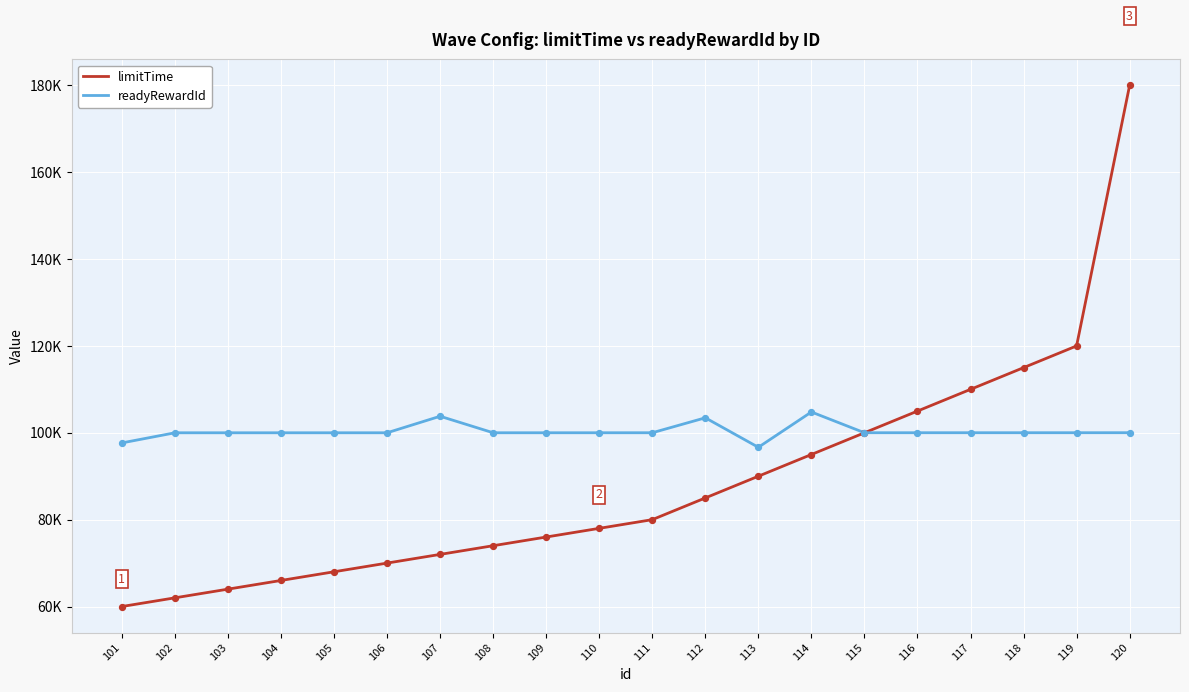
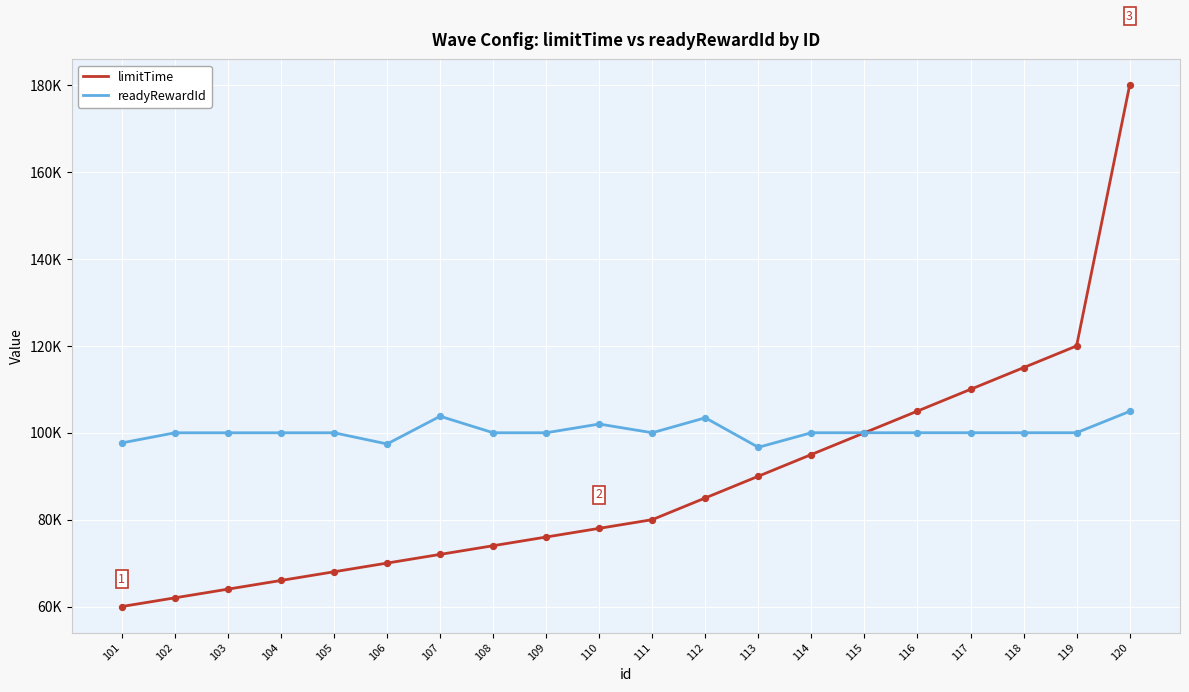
readyRewardId, 106: 100000 -> 97000
readyRewardId, 110: 100000 -> 102000
readyRewardId, 114: 105000 -> 100000
readyRewardId, 120: 100000 -> 105000
